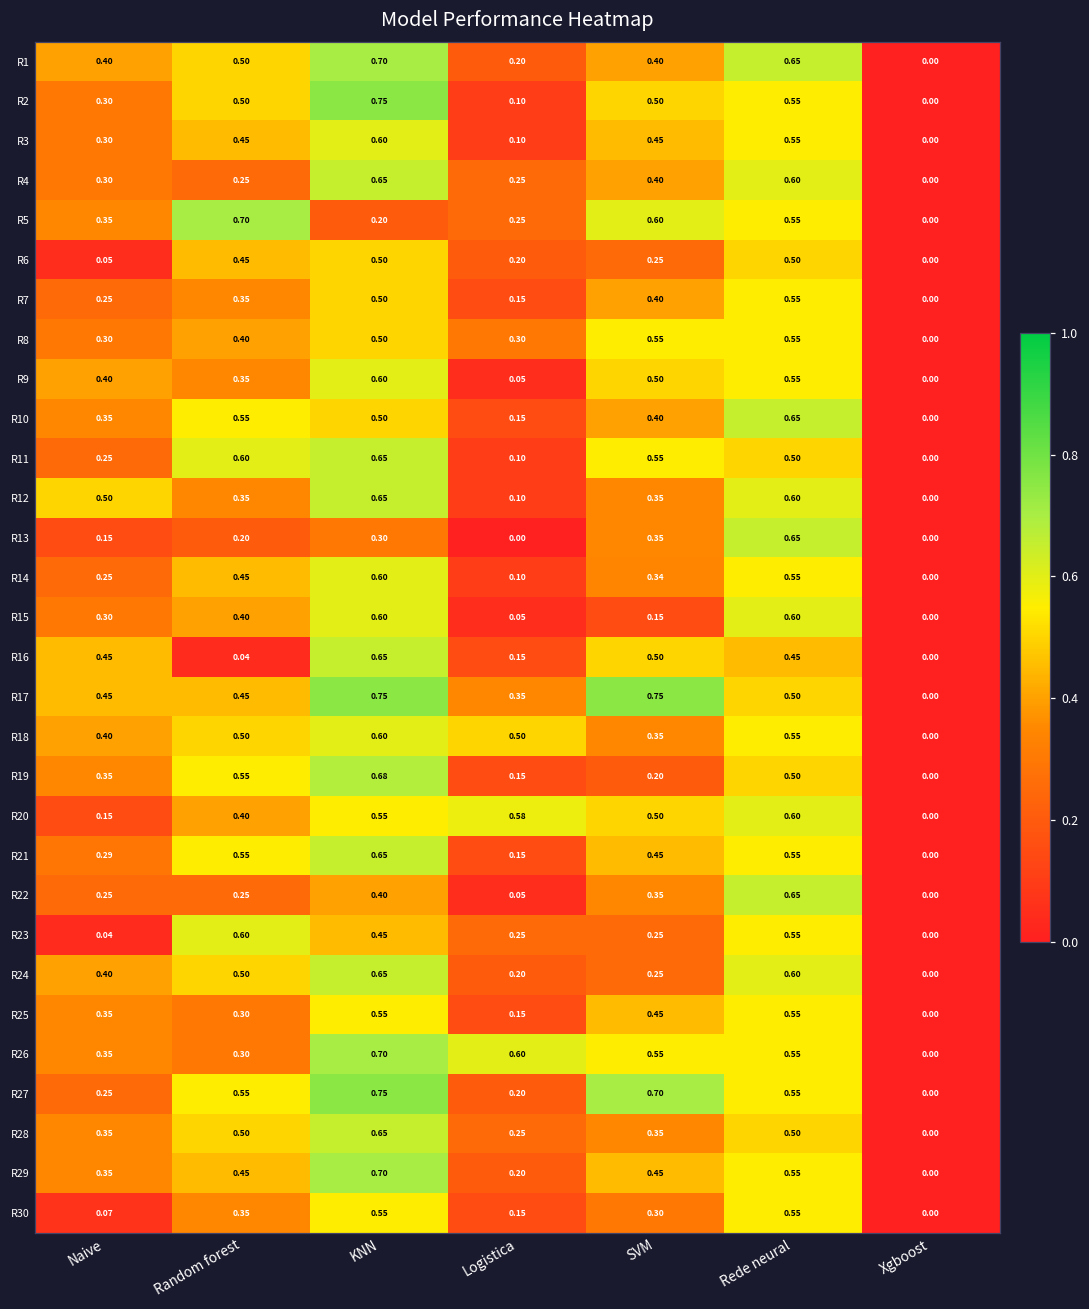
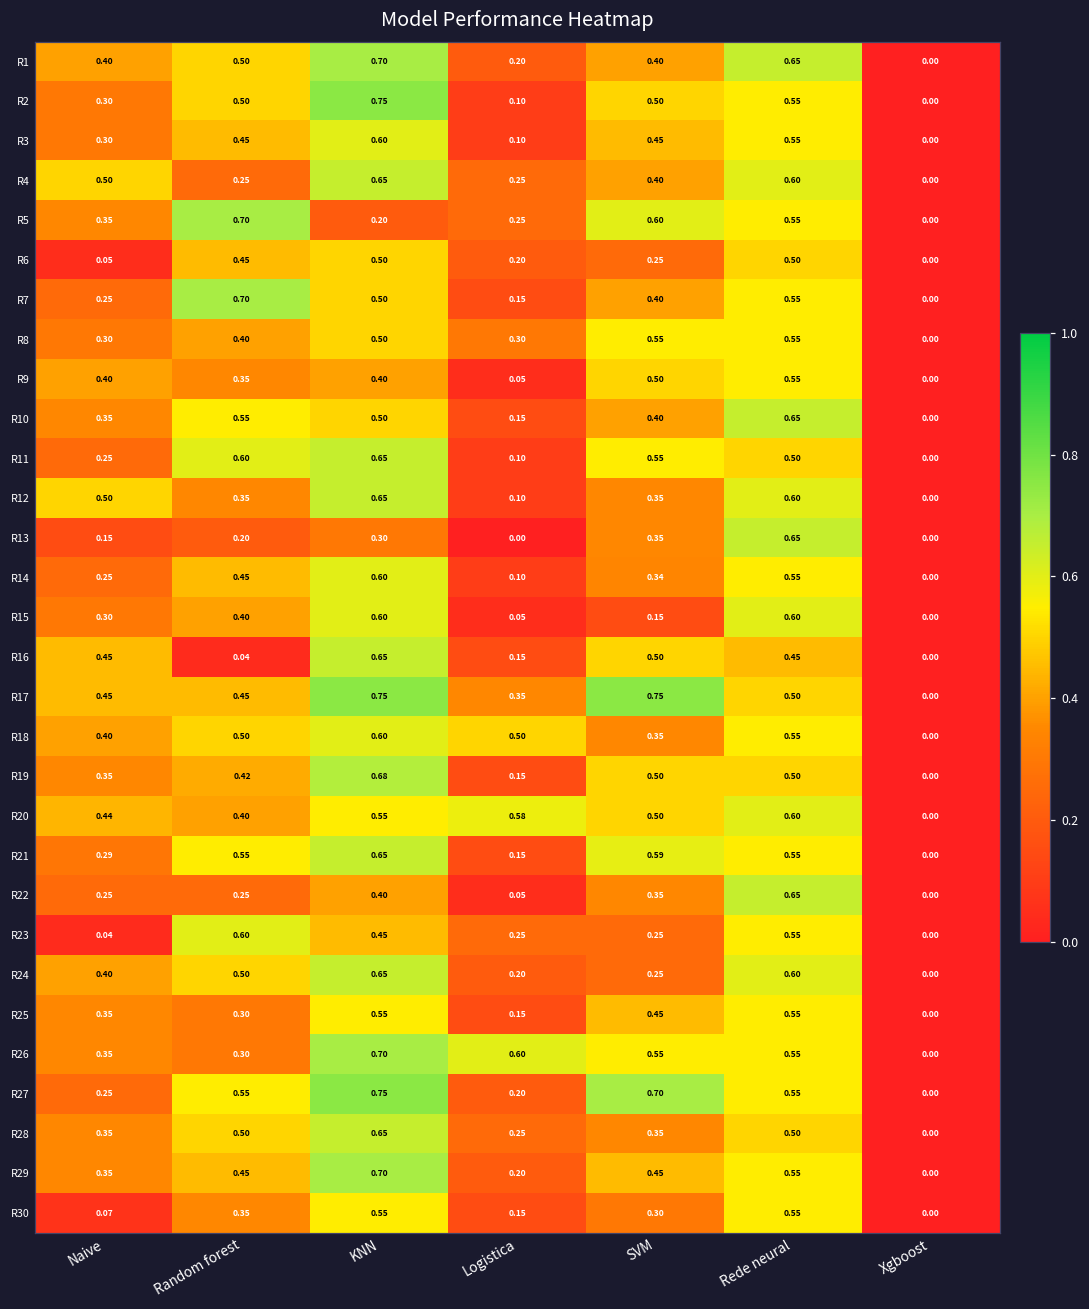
R4, Naive: 0.30 -> 0.50
R7, Random forest: 0.35 -> 0.70
R9, KNN: 0.60 -> 0.40
R19, Random forest: 0.55 -> 0.42
R19, SVM: 0.20 -> 0.50
R20, Naive: 0.15 -> 0.44
R21, SVM: 0.45 -> 0.59
